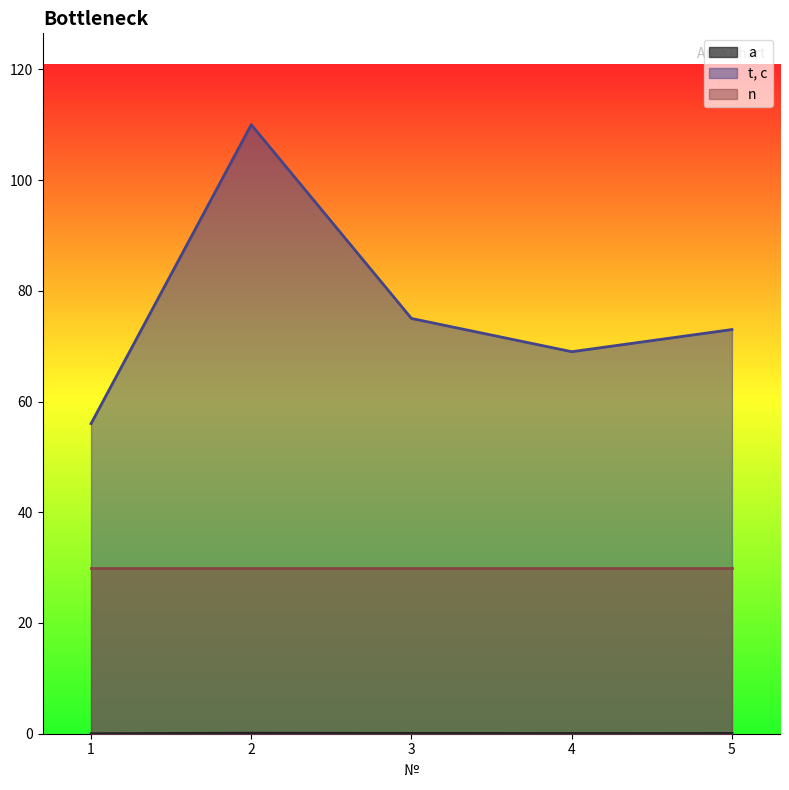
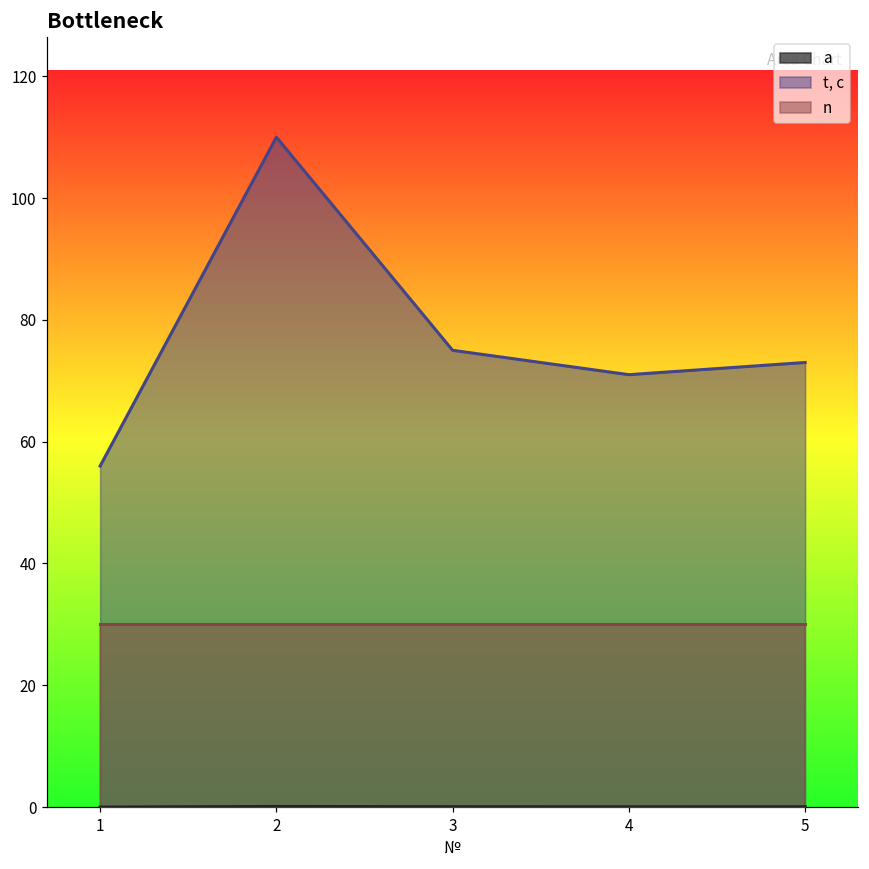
t, c, 4: 69 -> 71
